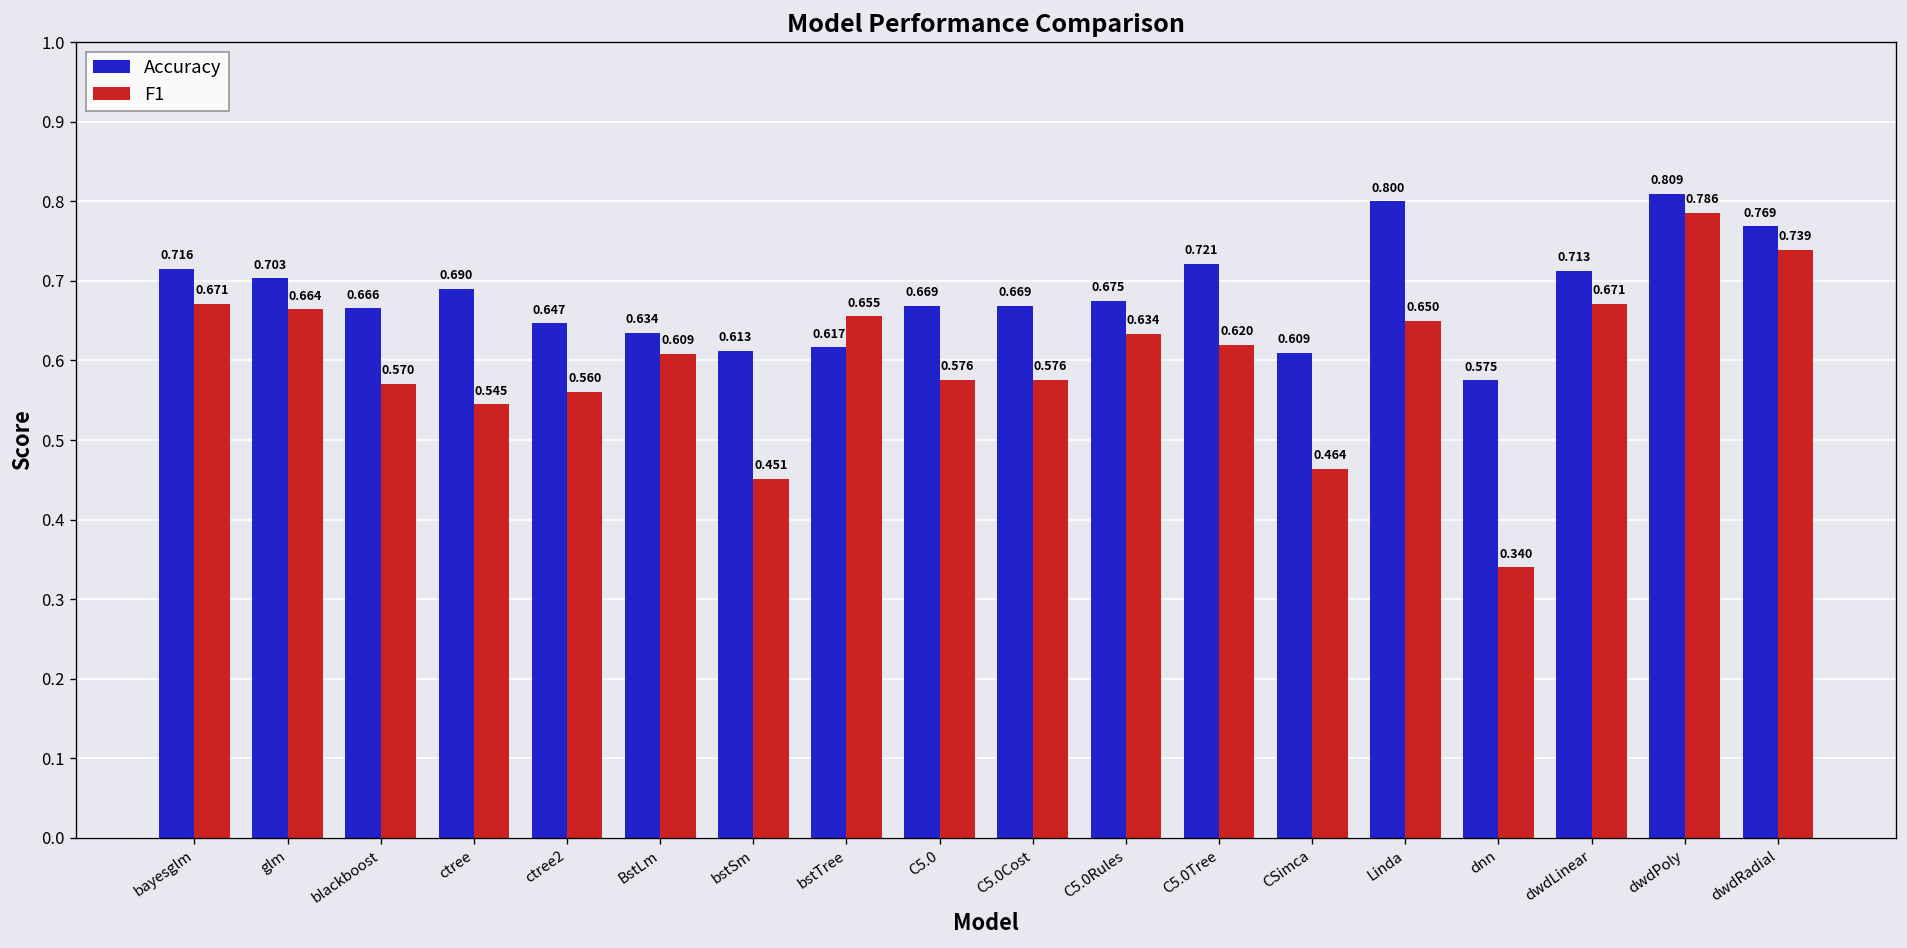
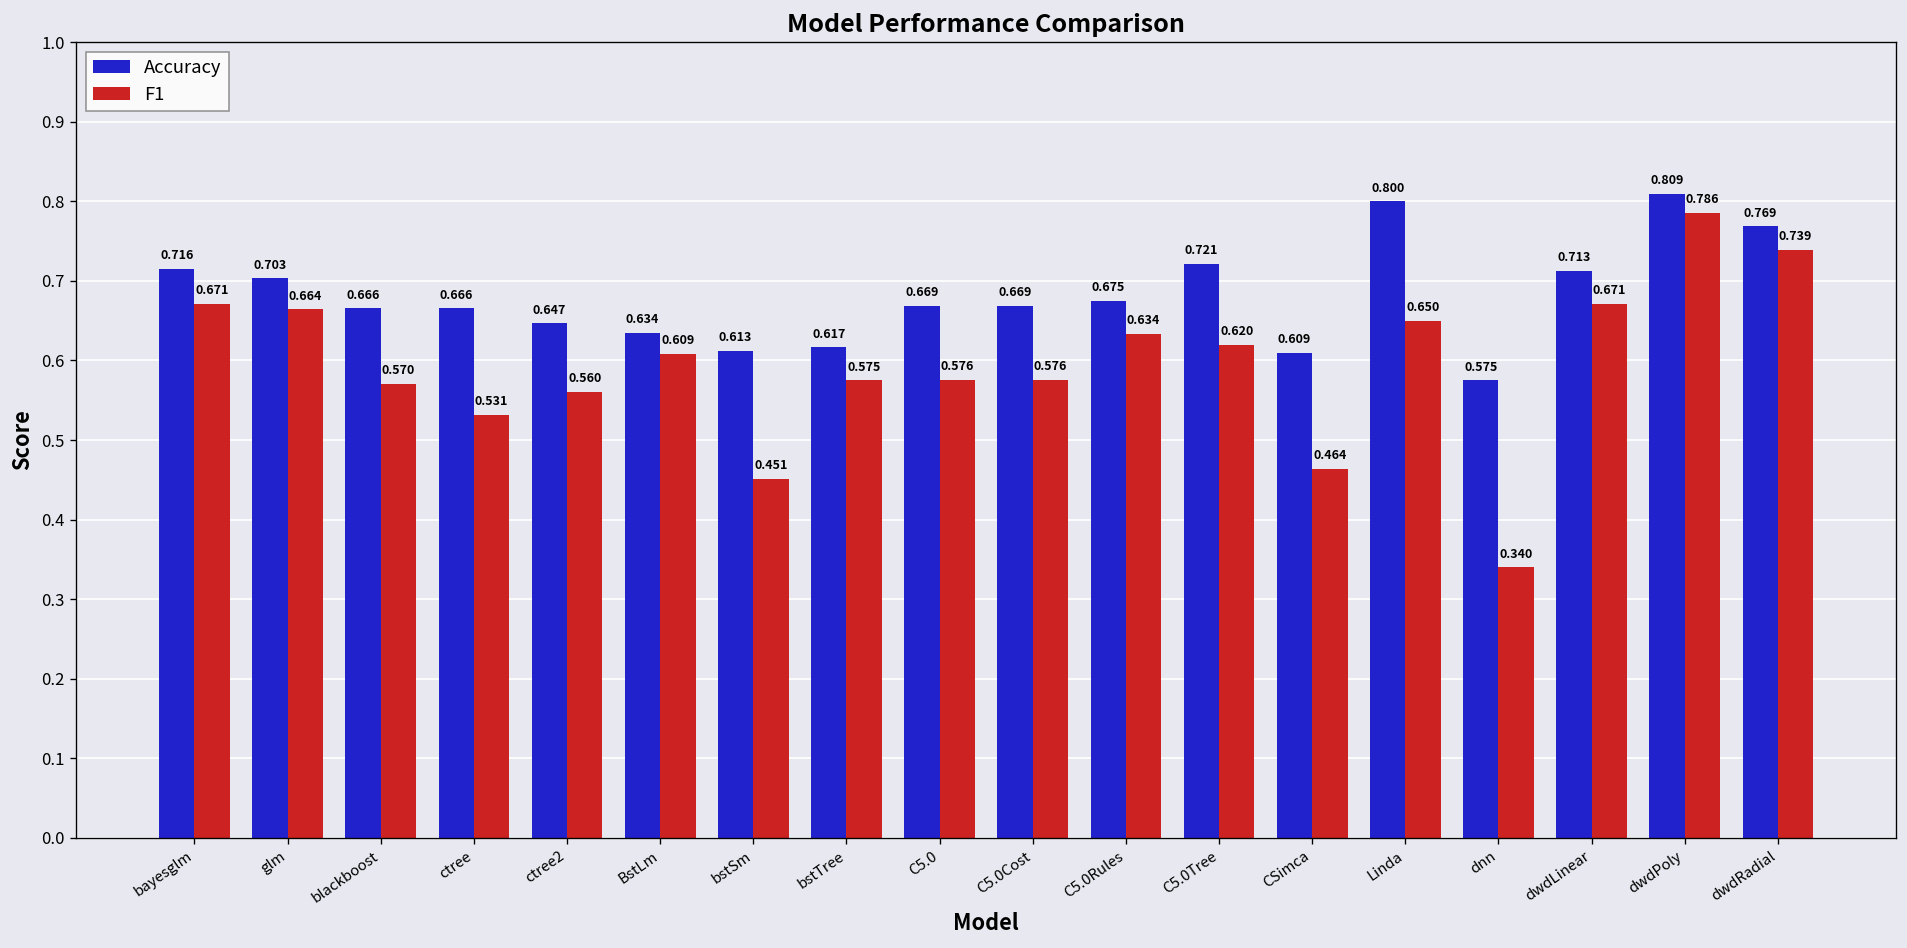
Accuracy, ctree: 0.690 -> 0.666
F1, ctree: 0.545 -> 0.531
F1, bstTree: 0.655 -> 0.575
